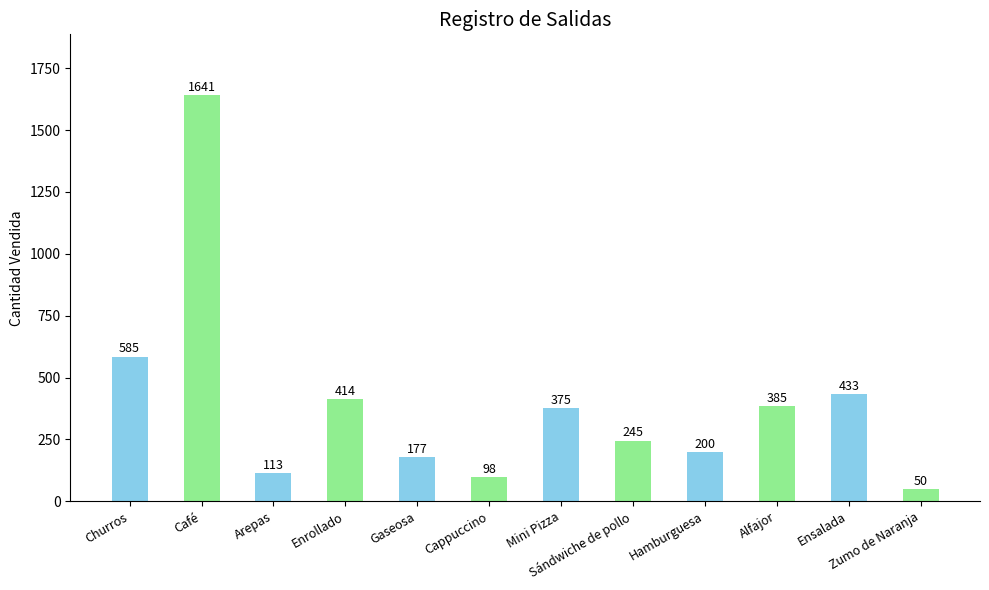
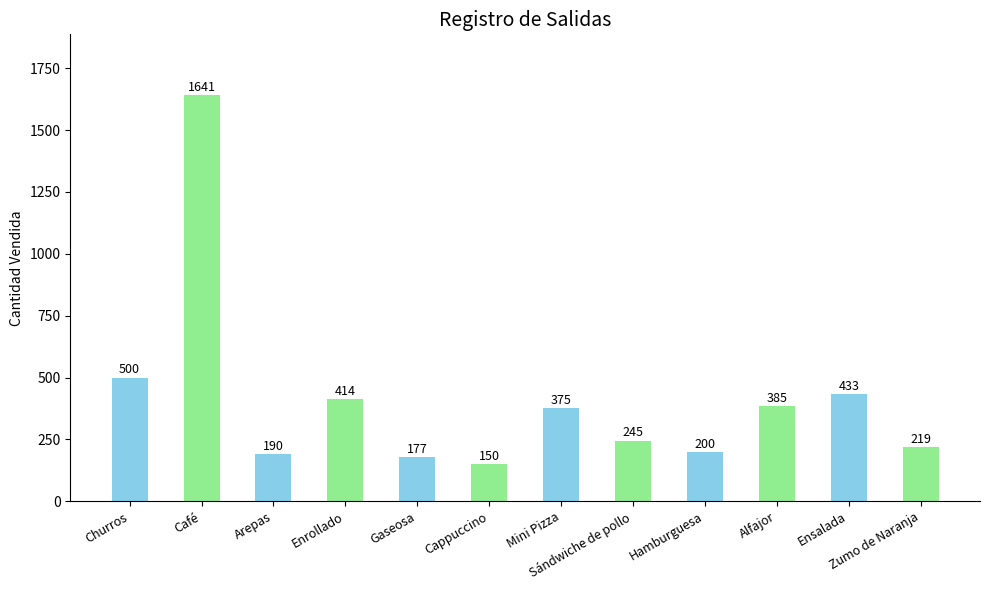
Churros: 585 -> 500
Arepas: 113 -> 190
Cappuccino: 98 -> 150
Zumo de Naranja: 50 -> 219
